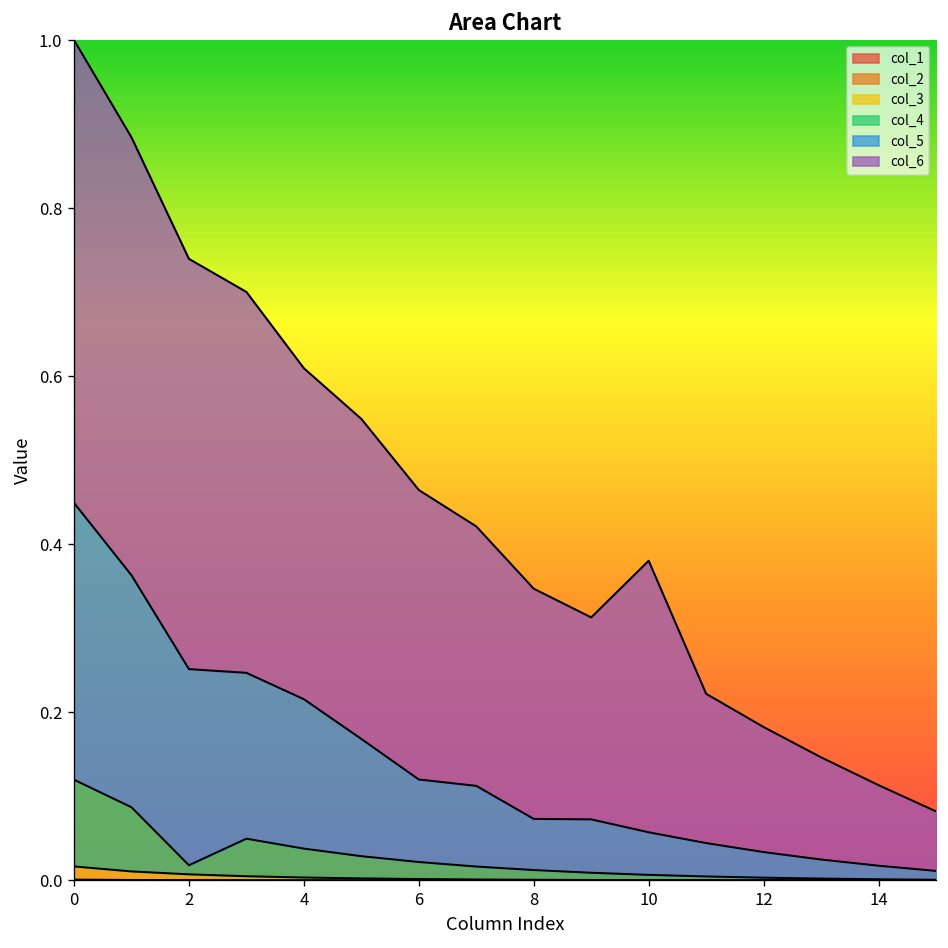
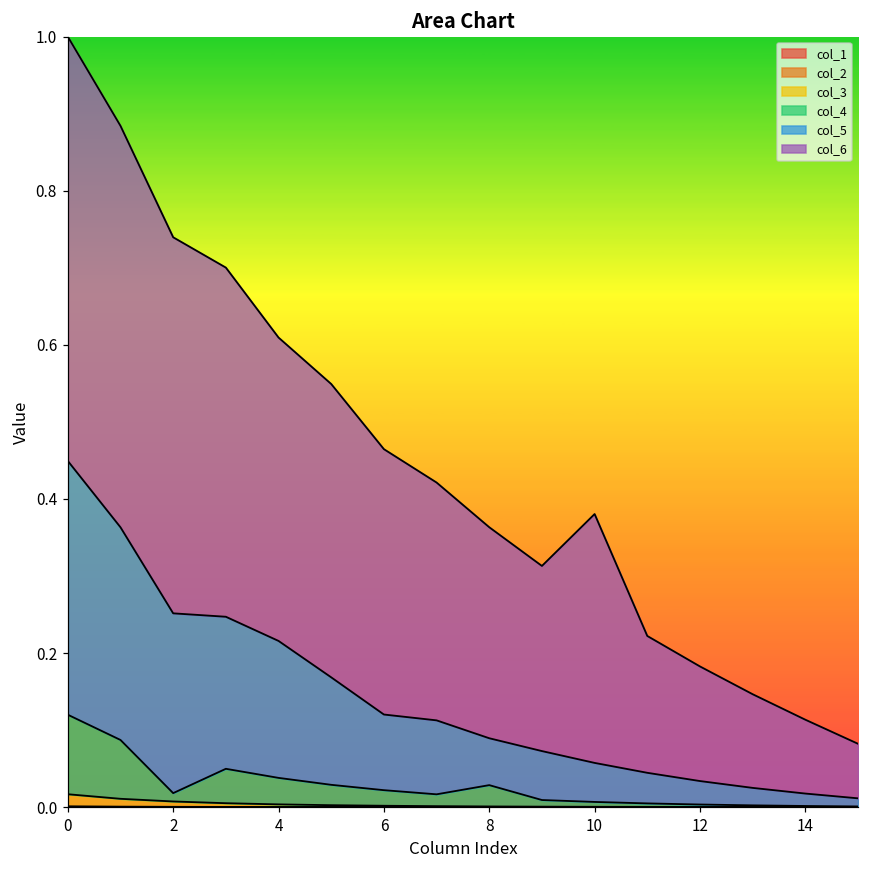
col_4, 8: 0.01 -> 0.03
